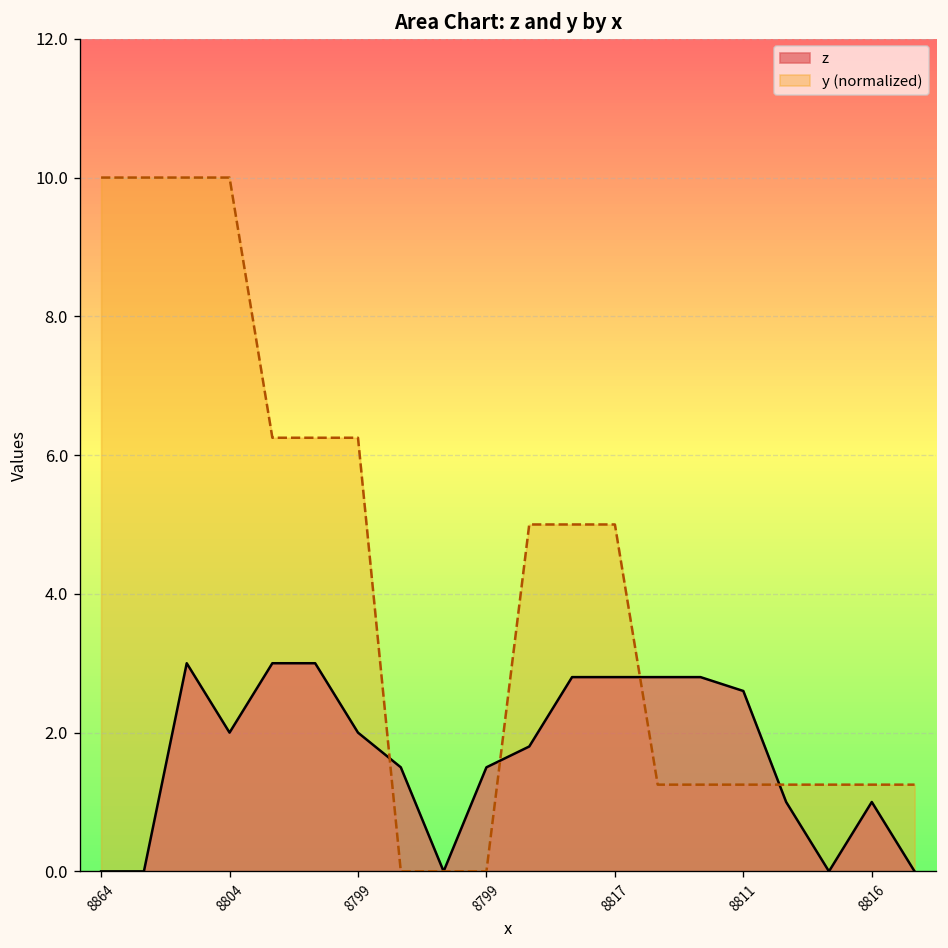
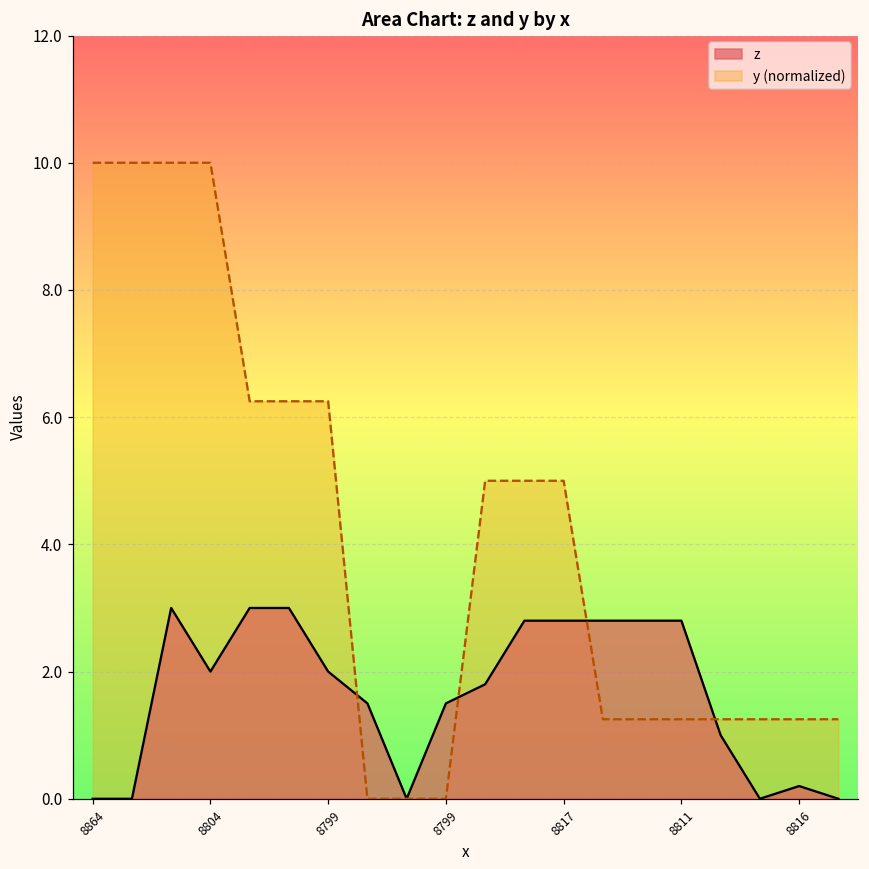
z, 8811: 2.6 -> 2.8
z, 8816: 1.0 -> 0.2
